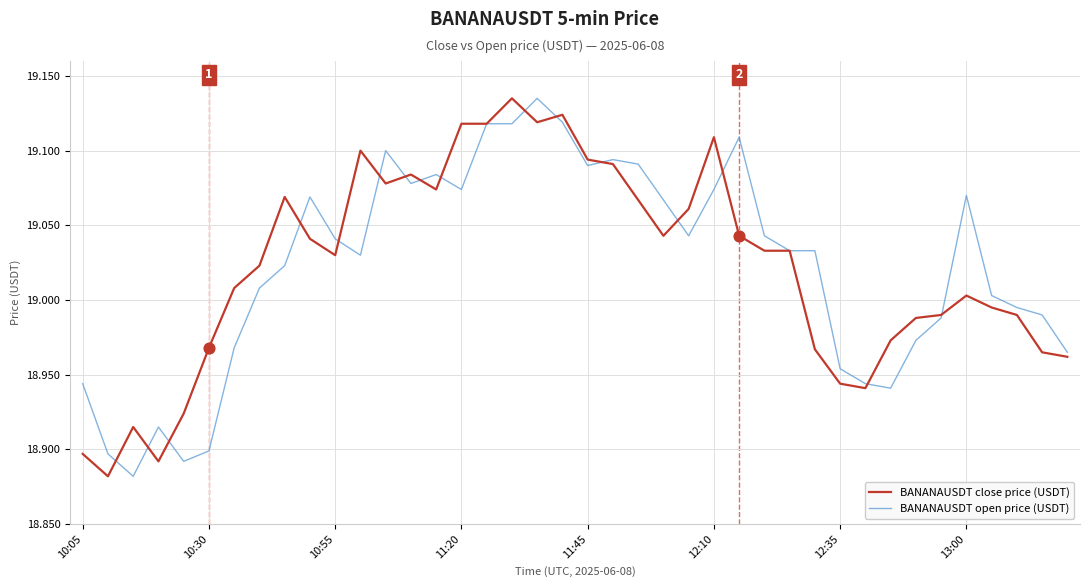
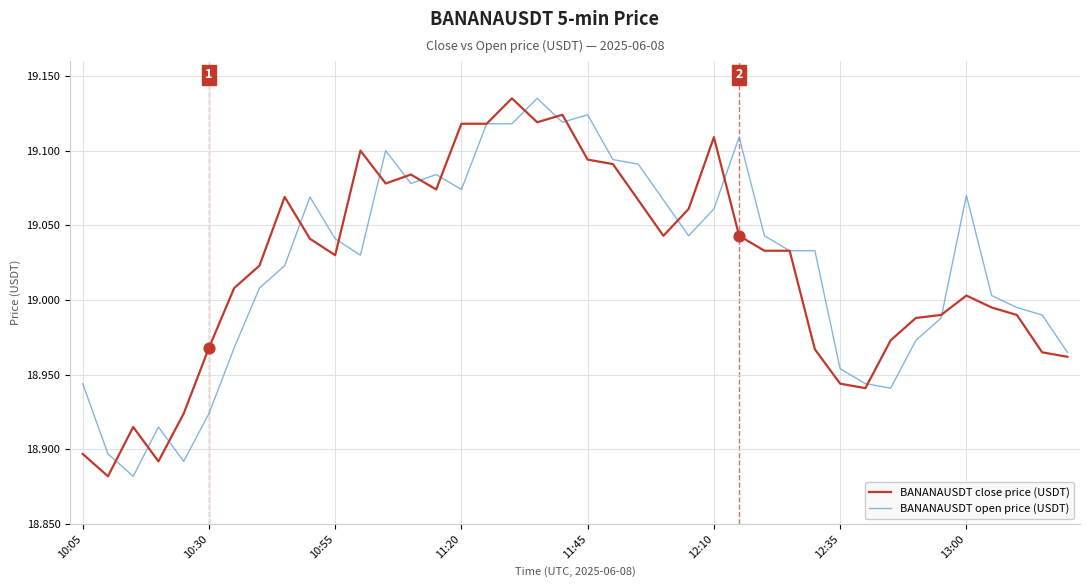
BANANAUSDT open price (USDT), 10:30: 18.899 -> 18.924
BANANAUSDT open price (USDT), 11:45: 19.090 -> 19.124
BANANAUSDT open price (USDT), 12:10: 19.074 -> 19.061
